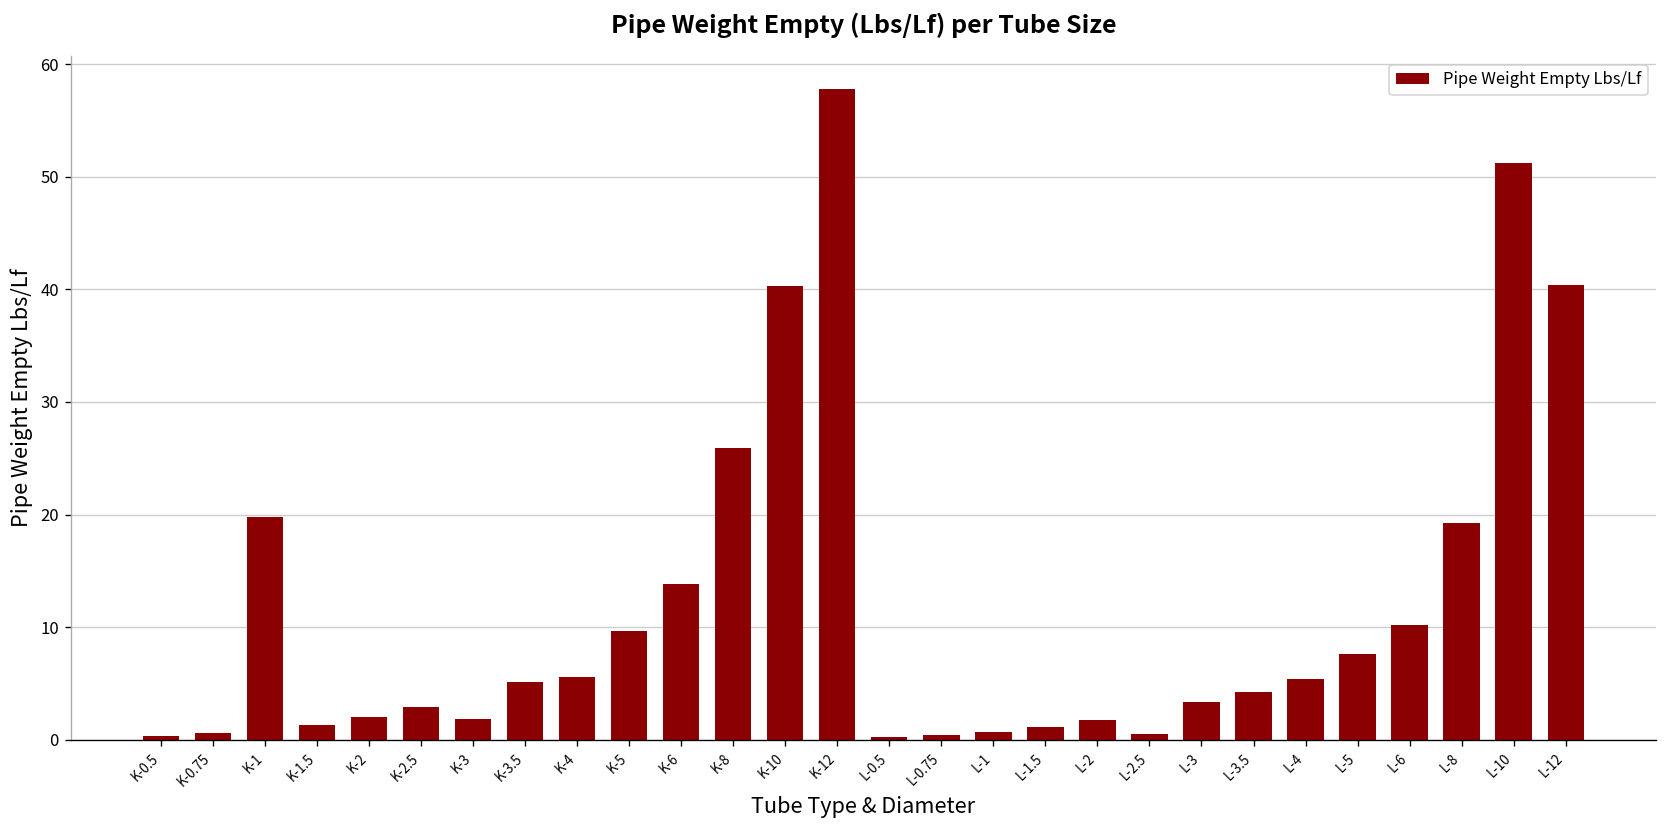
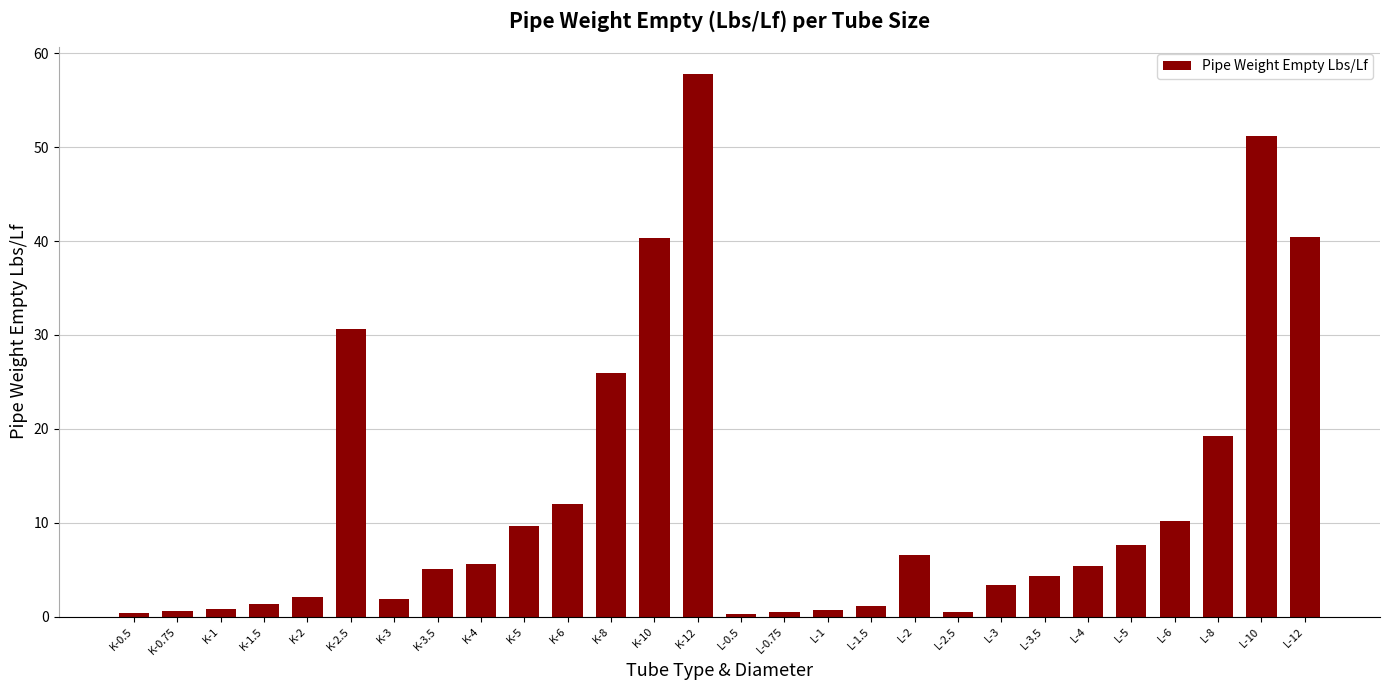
K-1: 20 -> 1
K-2.5: 3 -> 31
K-6: 14 -> 12
L-2: 2 -> 7
